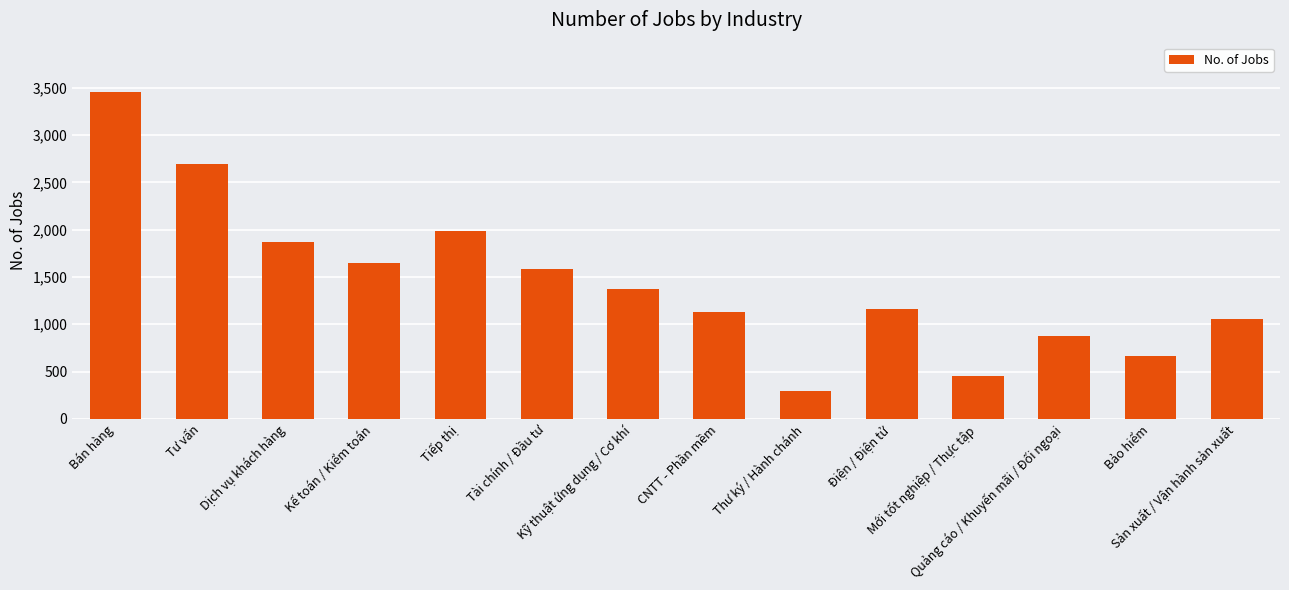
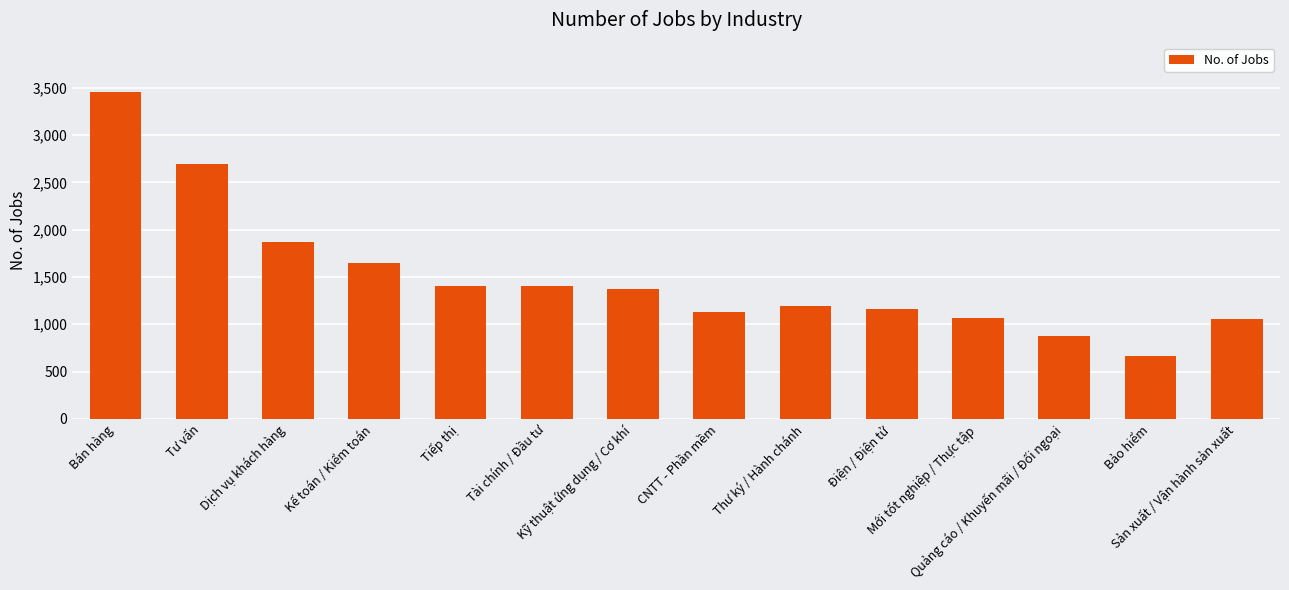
Tiếp thị: 2,000 -> 1,400
Tài chính / Đầu tư: 1,600 -> 1,400
Thư ký / Hành chánh: 300 -> 1,200
Mới tốt nghiệp / Thực tập: 500 -> 1,100
